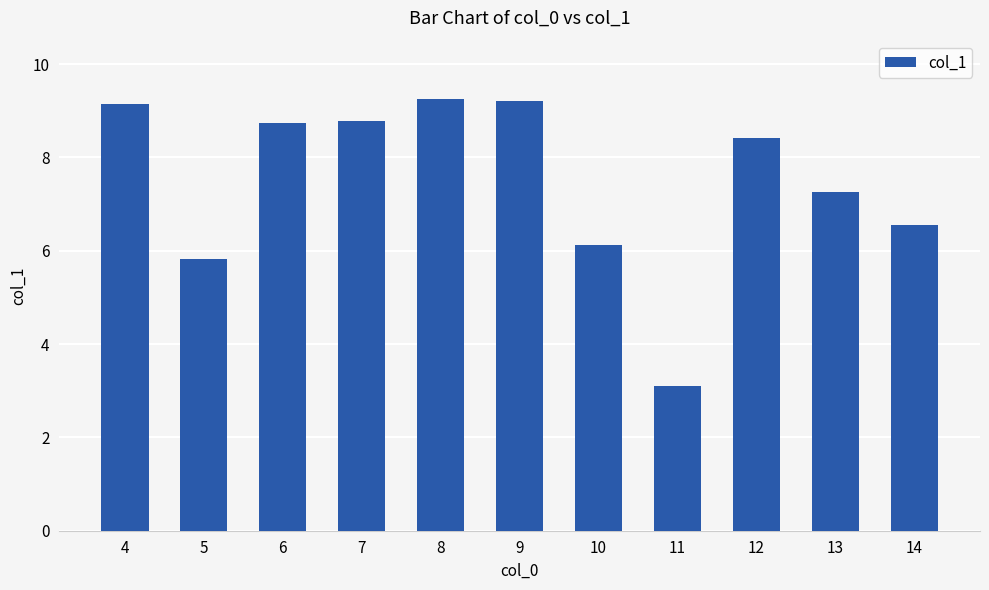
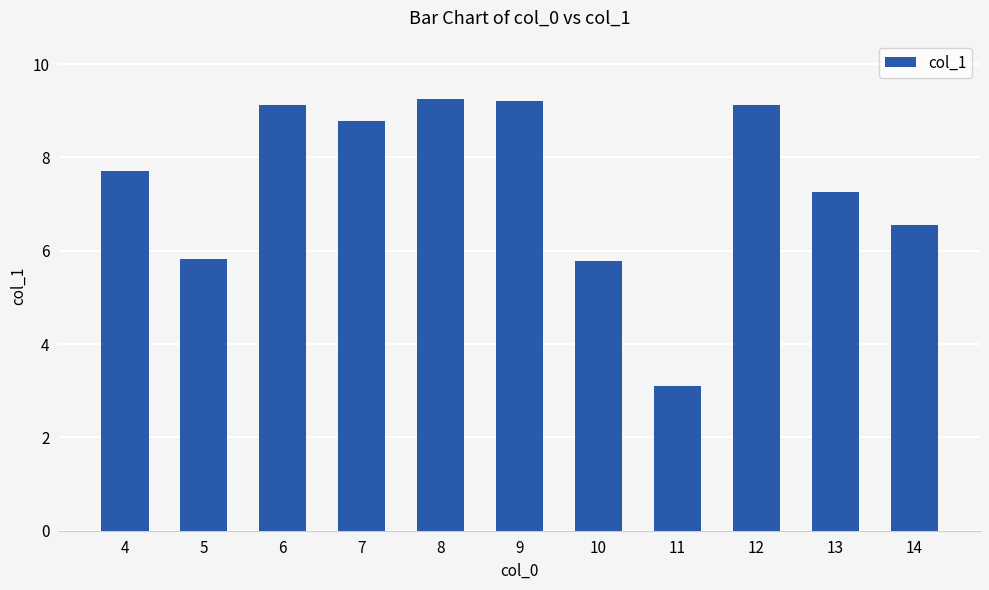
4: 9.1 -> 7.7
6: 8.7 -> 9.1
10: 6.1 -> 5.8
12: 8.4 -> 9.1
